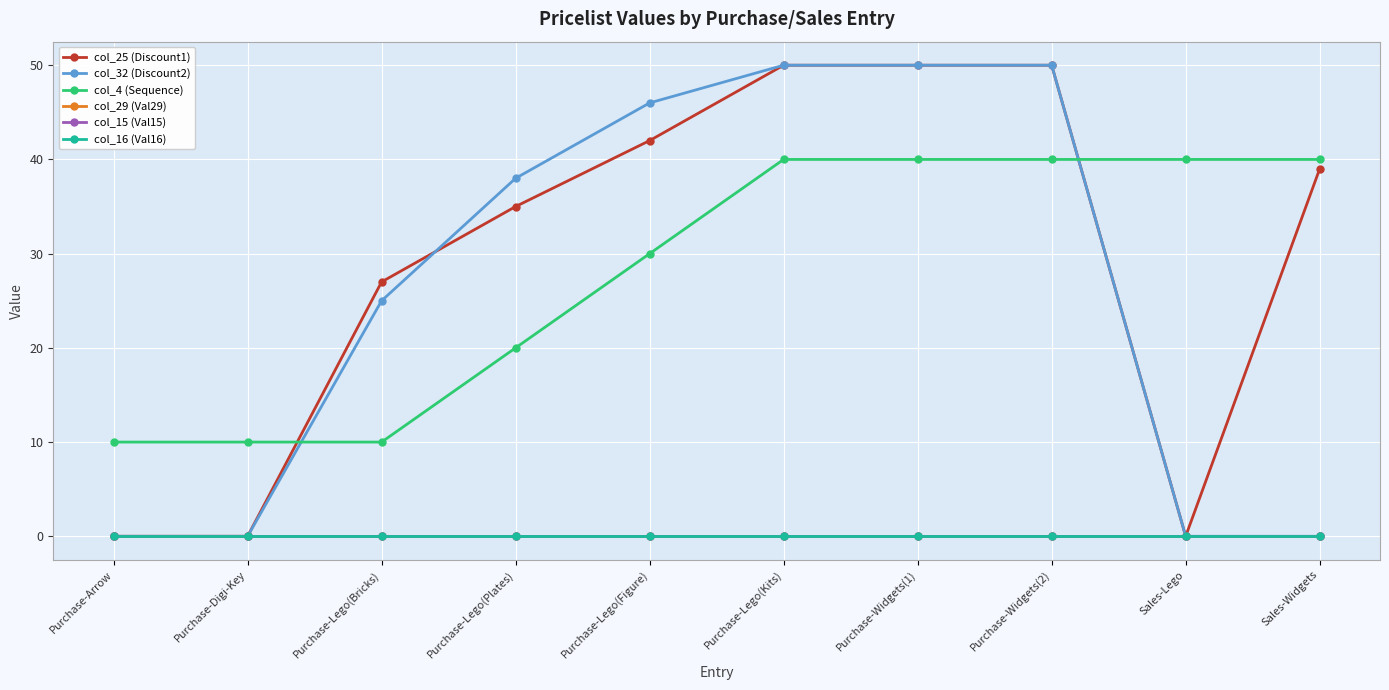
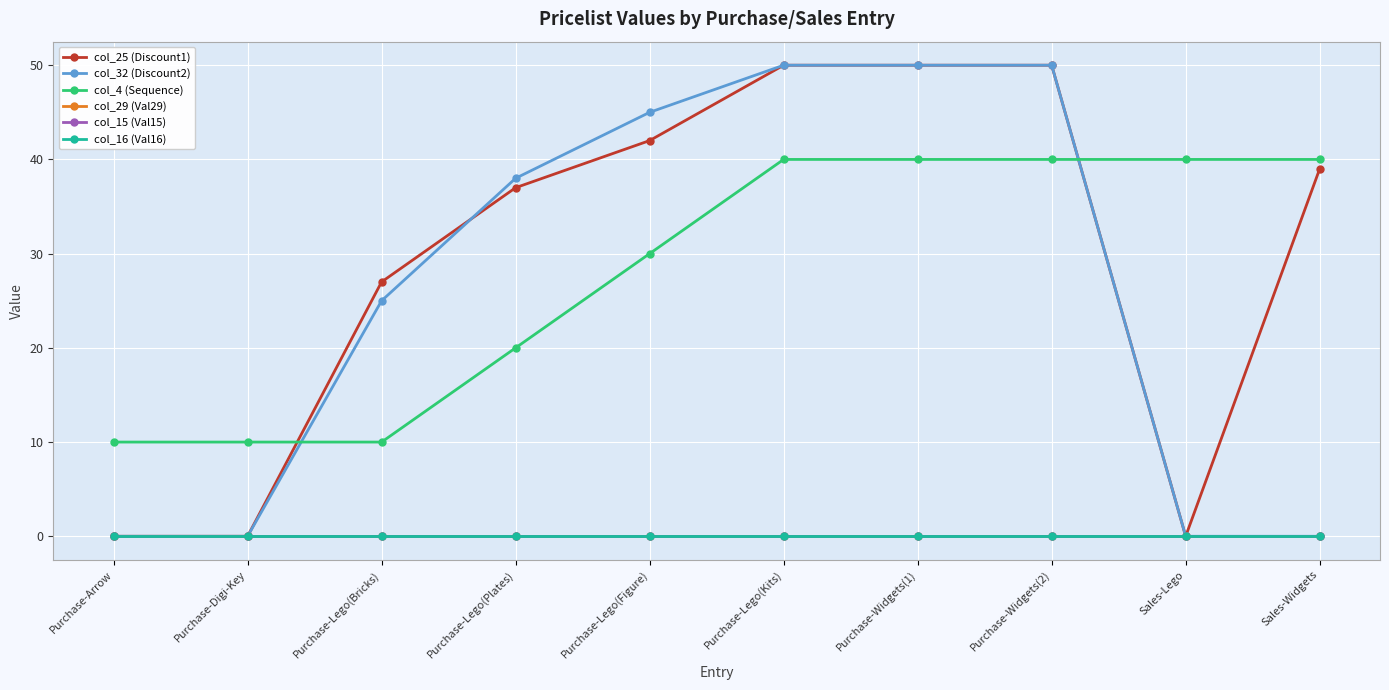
col_25 (Discount1), Purchase-Lego(Plates): 35 -> 37
col_32 (Discount2), Purchase-Lego(Figure): 46 -> 45
